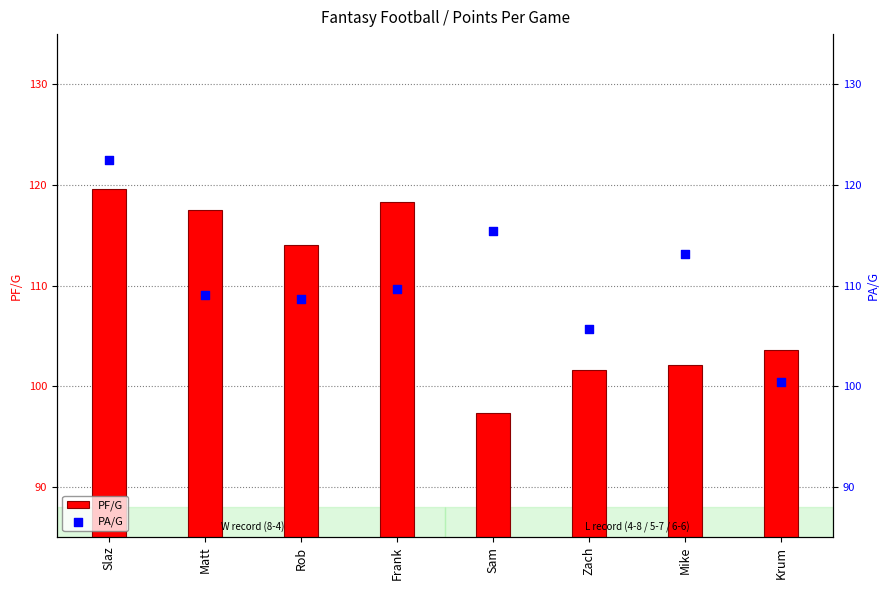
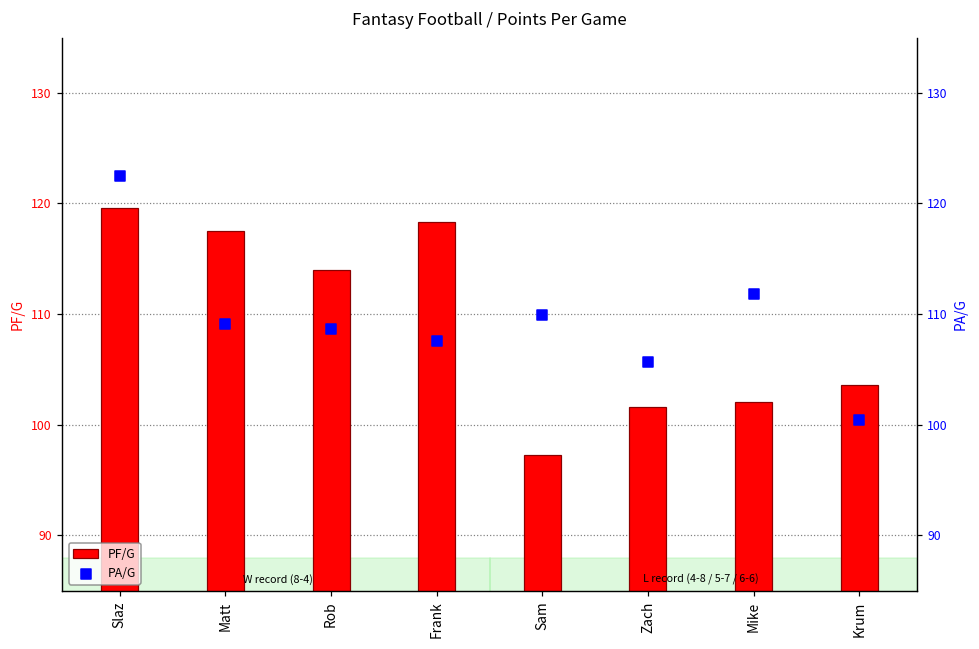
PA/G, Frank: 109.7 -> 107.6
PA/G, Sam: 115.4 -> 109.9
PA/G, Mike: 113.1 -> 111.8
